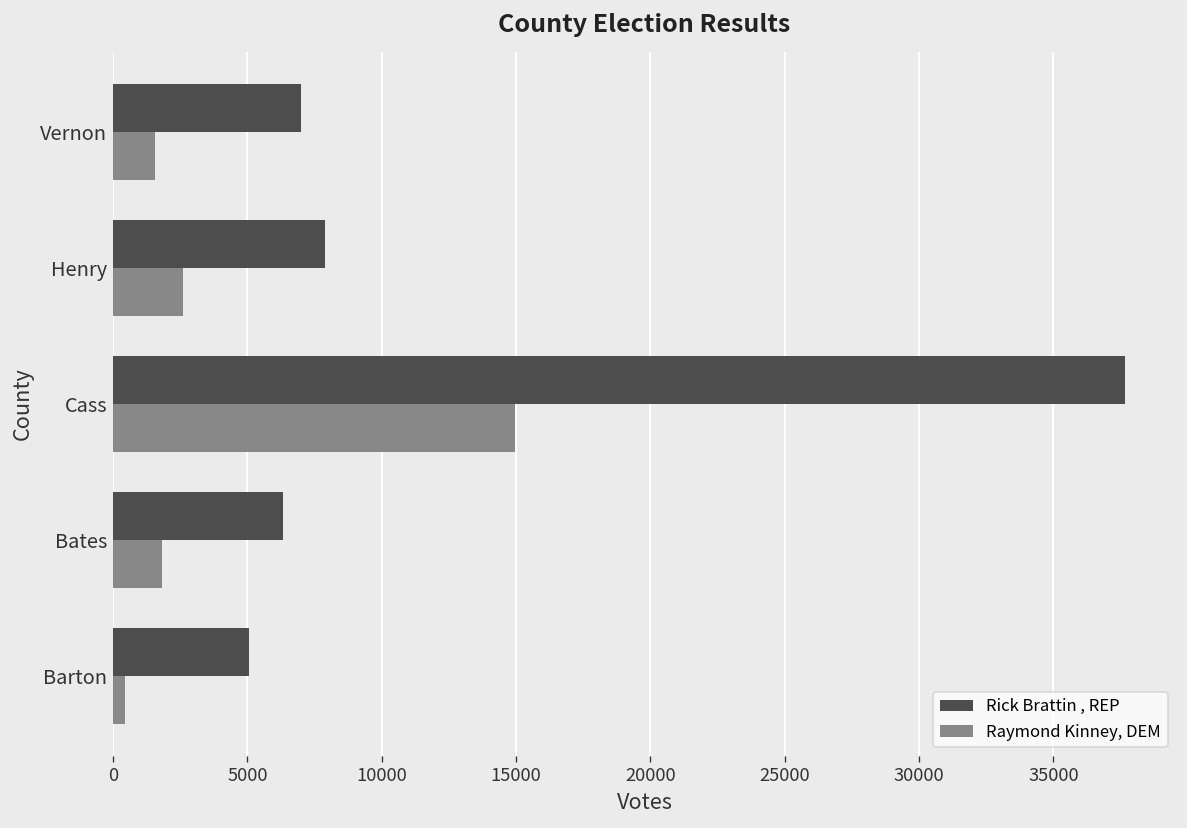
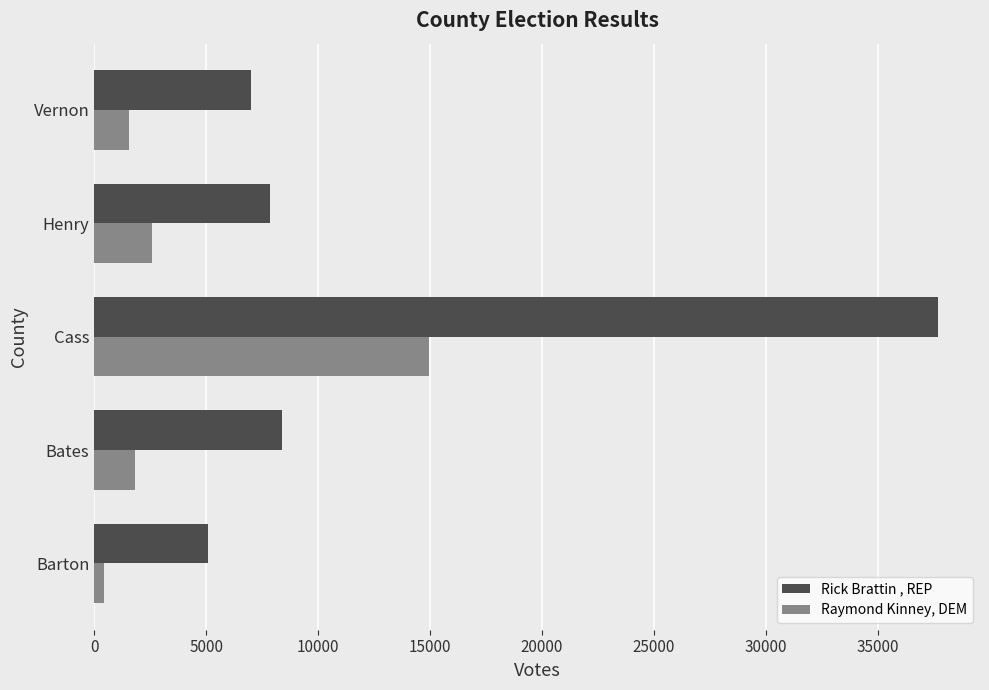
Rick Brattin , REP, Bates: 6300 -> 8400
